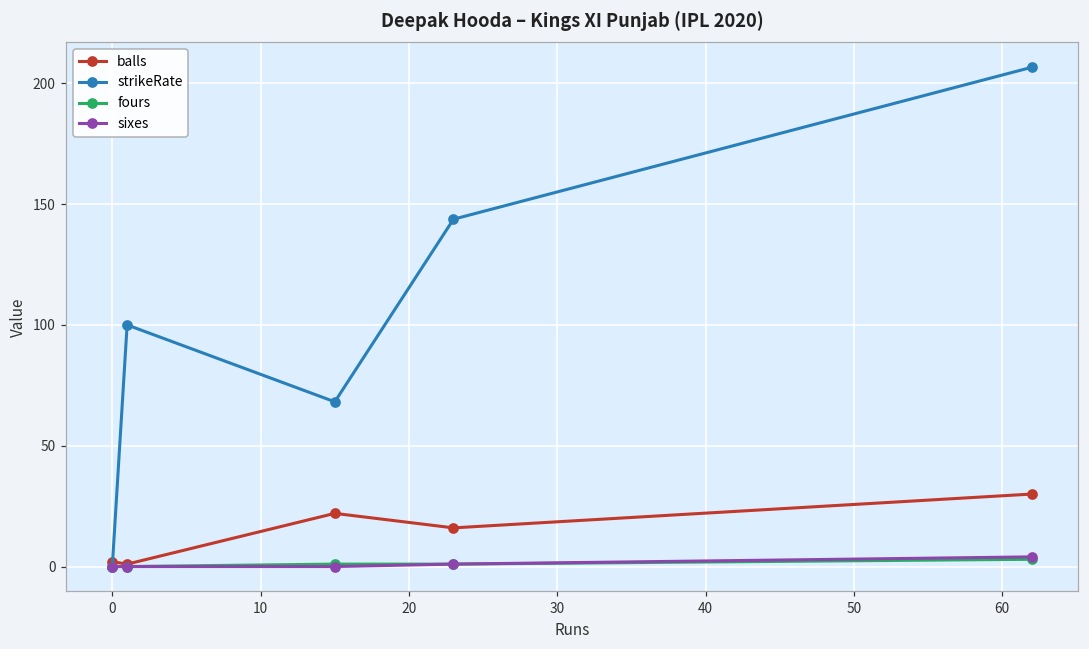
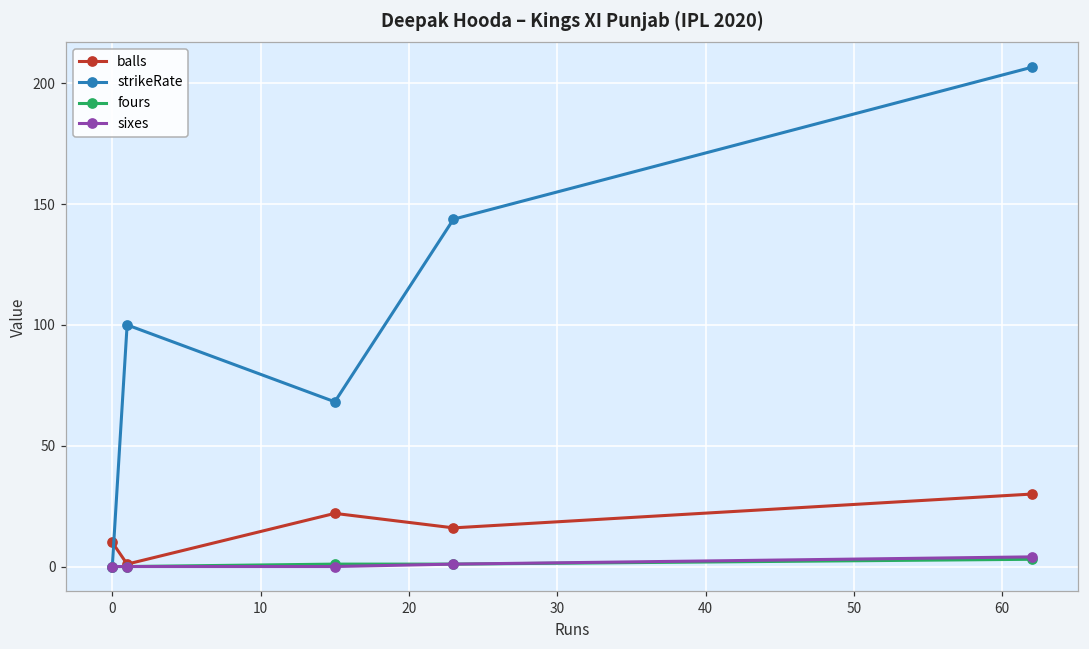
balls, 0: 2 -> 10
